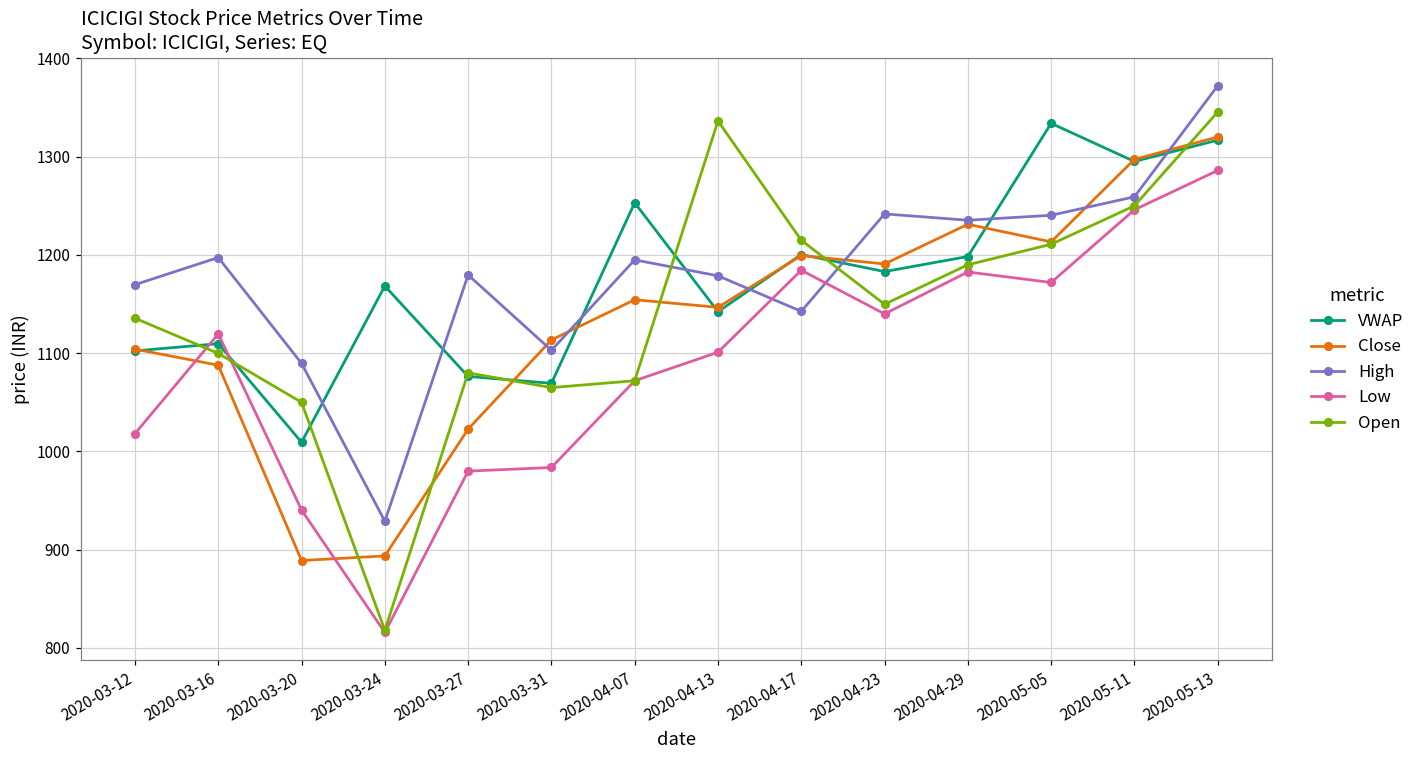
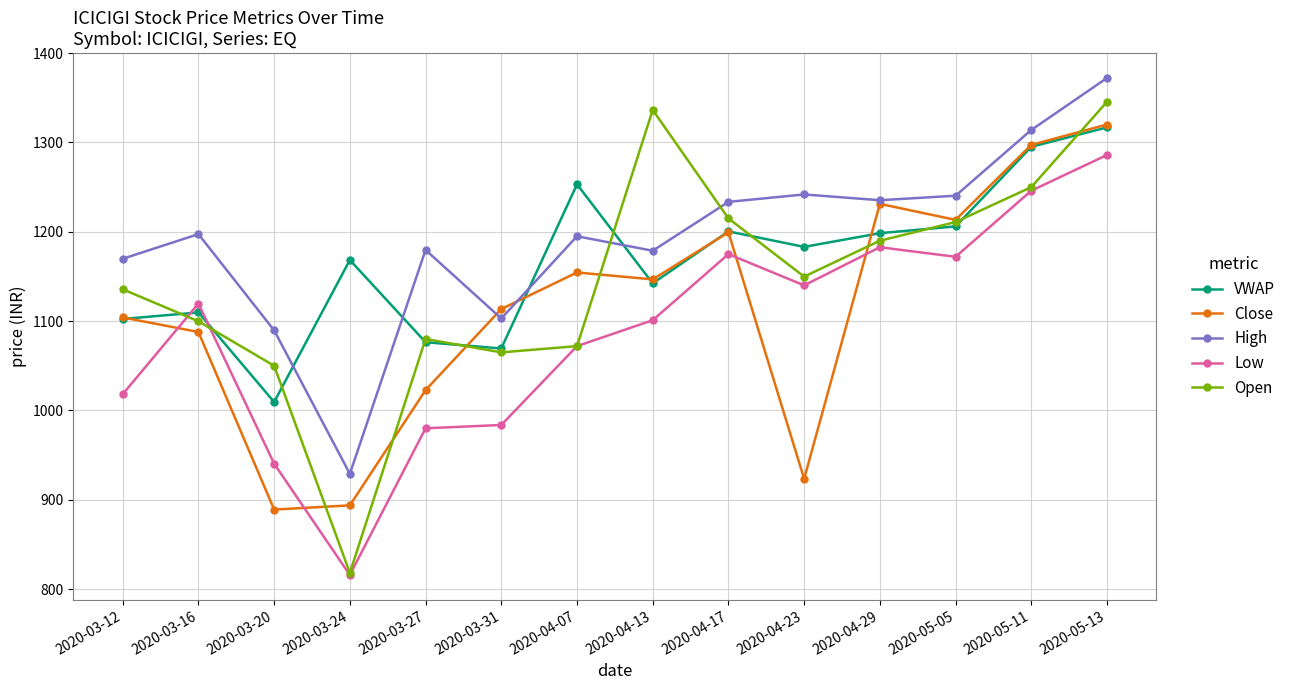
High, 2020-04-17: 1140 -> 1230
Low, 2020-04-17: 1185 -> 1175
Close, 2020-04-23: 1190 -> 920
VWAP, 2020-05-05: 1330 -> 1210
High, 2020-05-11: 1260 -> 1310
